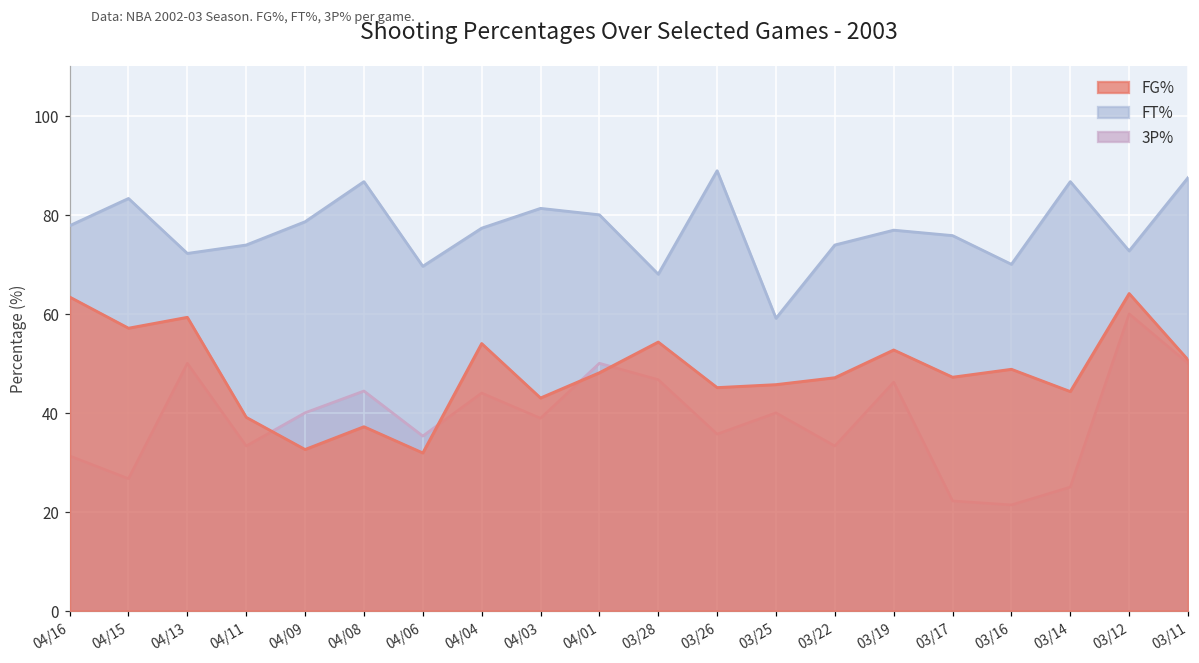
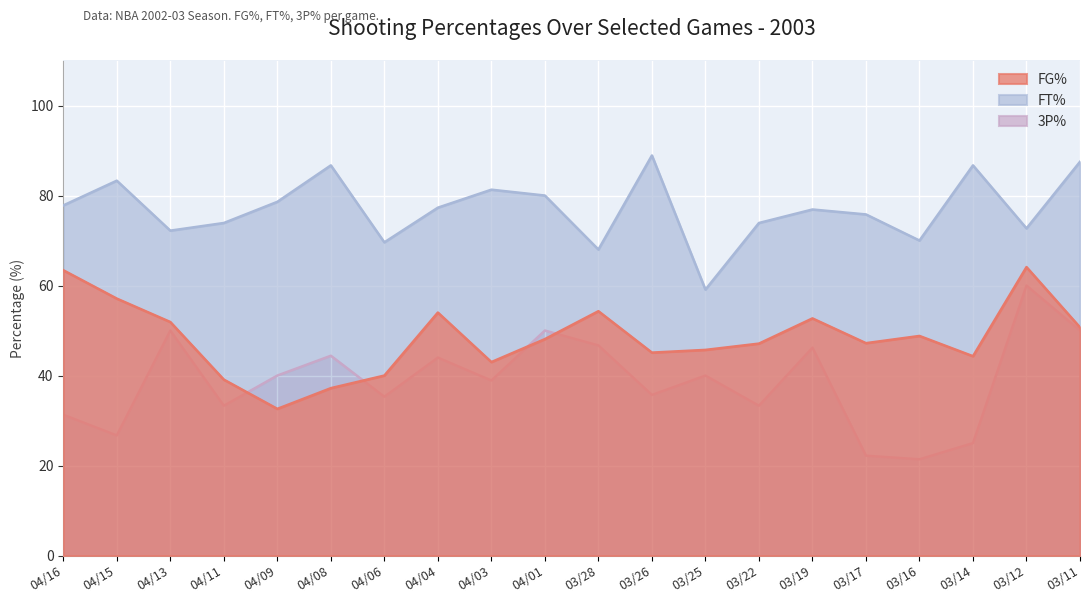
FG%, 04/13: 59 -> 52
FG%, 04/06: 32 -> 40
